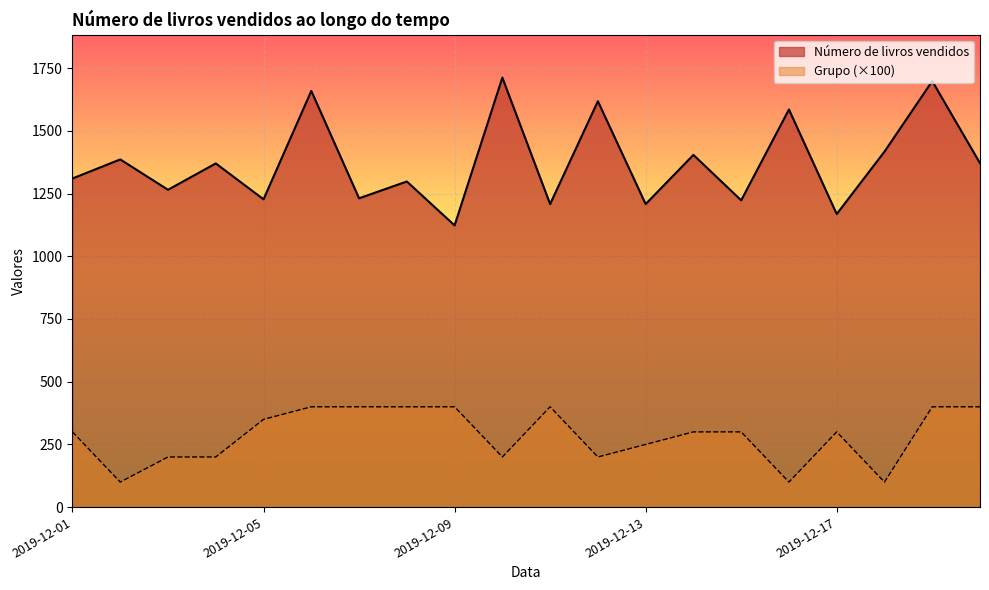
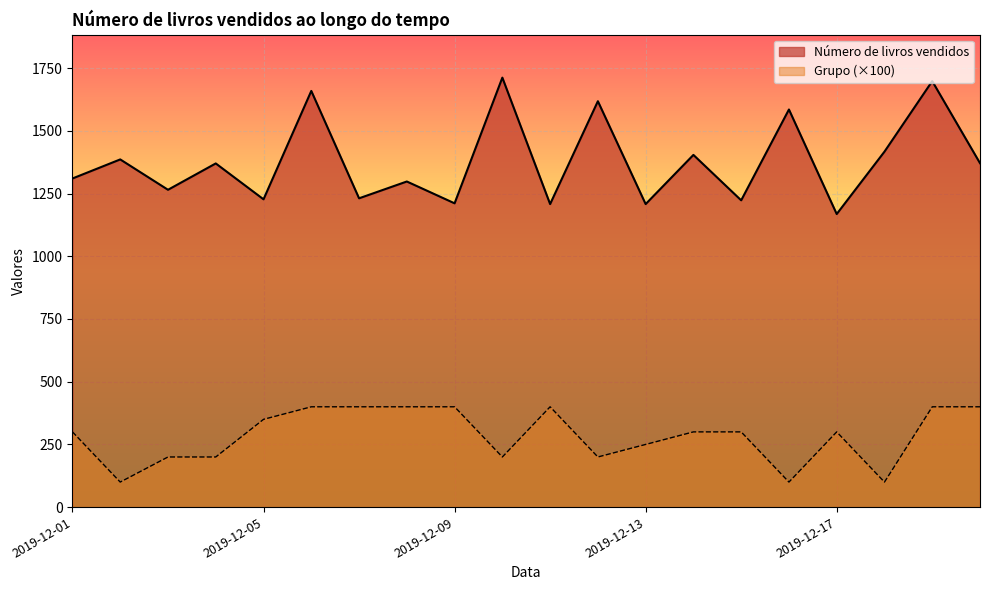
Número de livros vendidos, 2019-12-09: 1120 -> 1210
